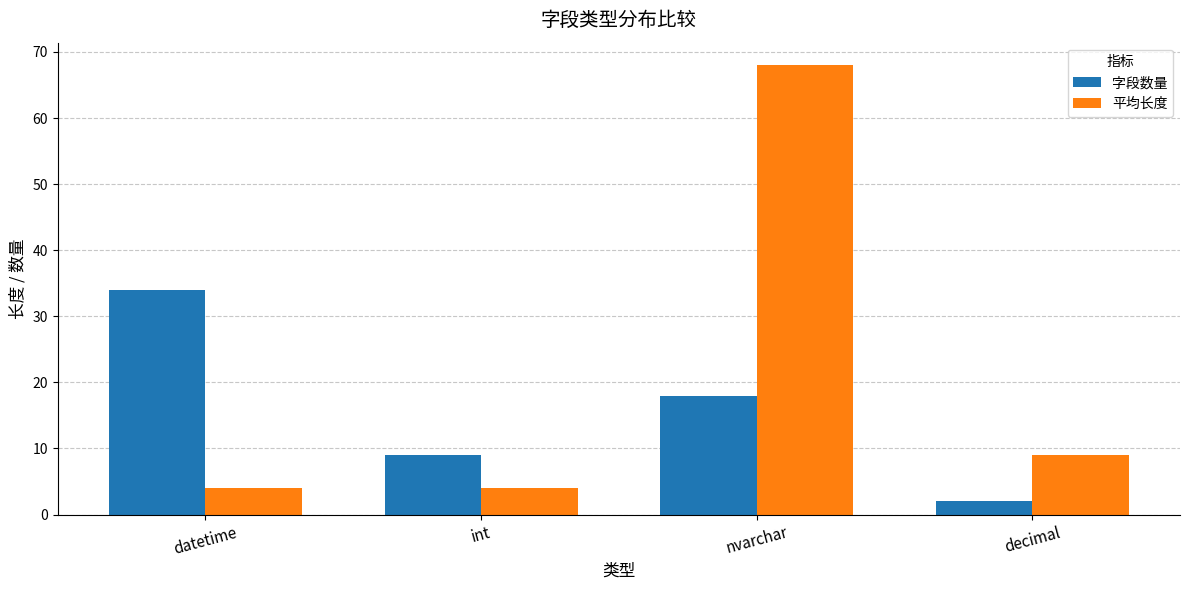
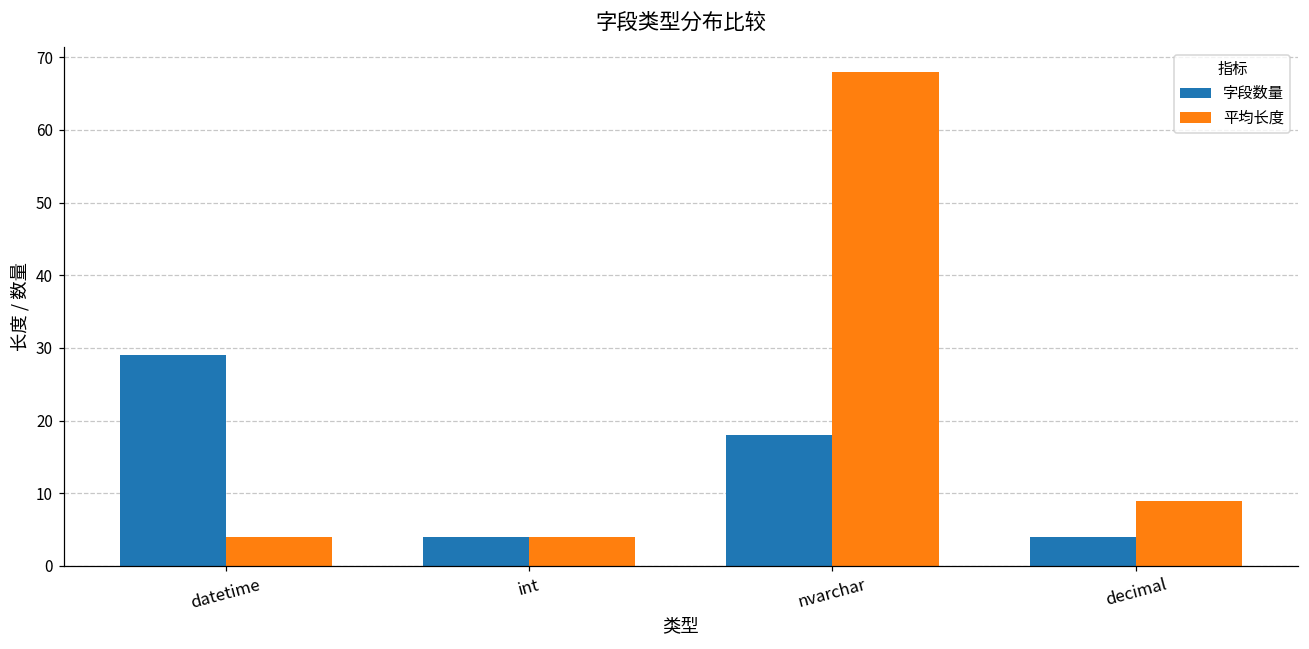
字段数量, datetime: 34 -> 29
字段数量, int: 9 -> 4
字段数量, decimal: 2 -> 4
